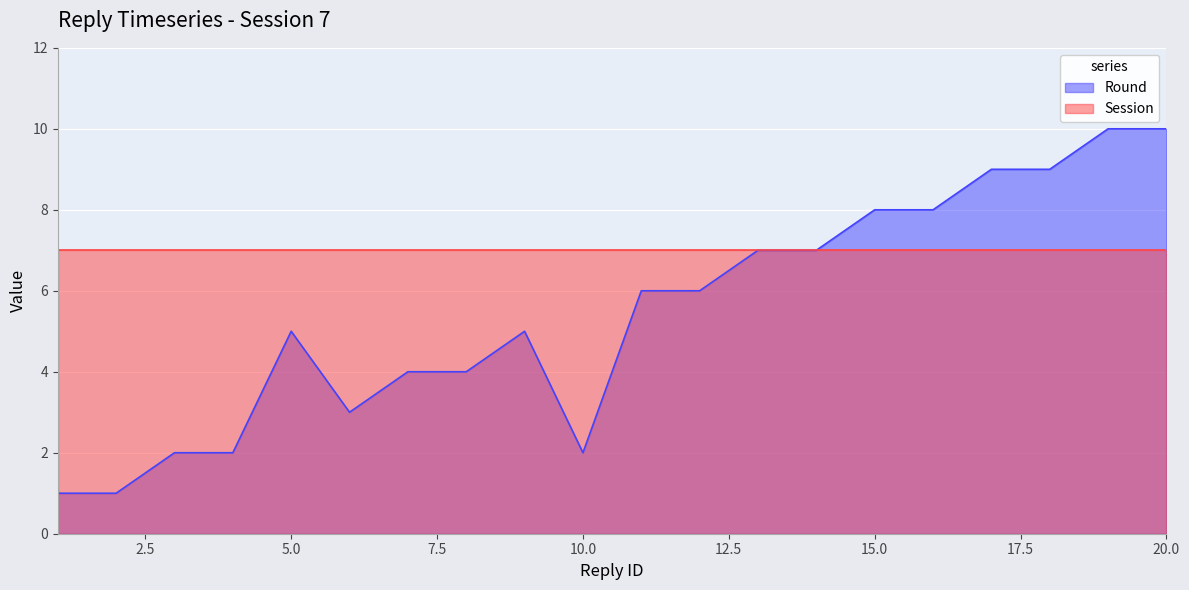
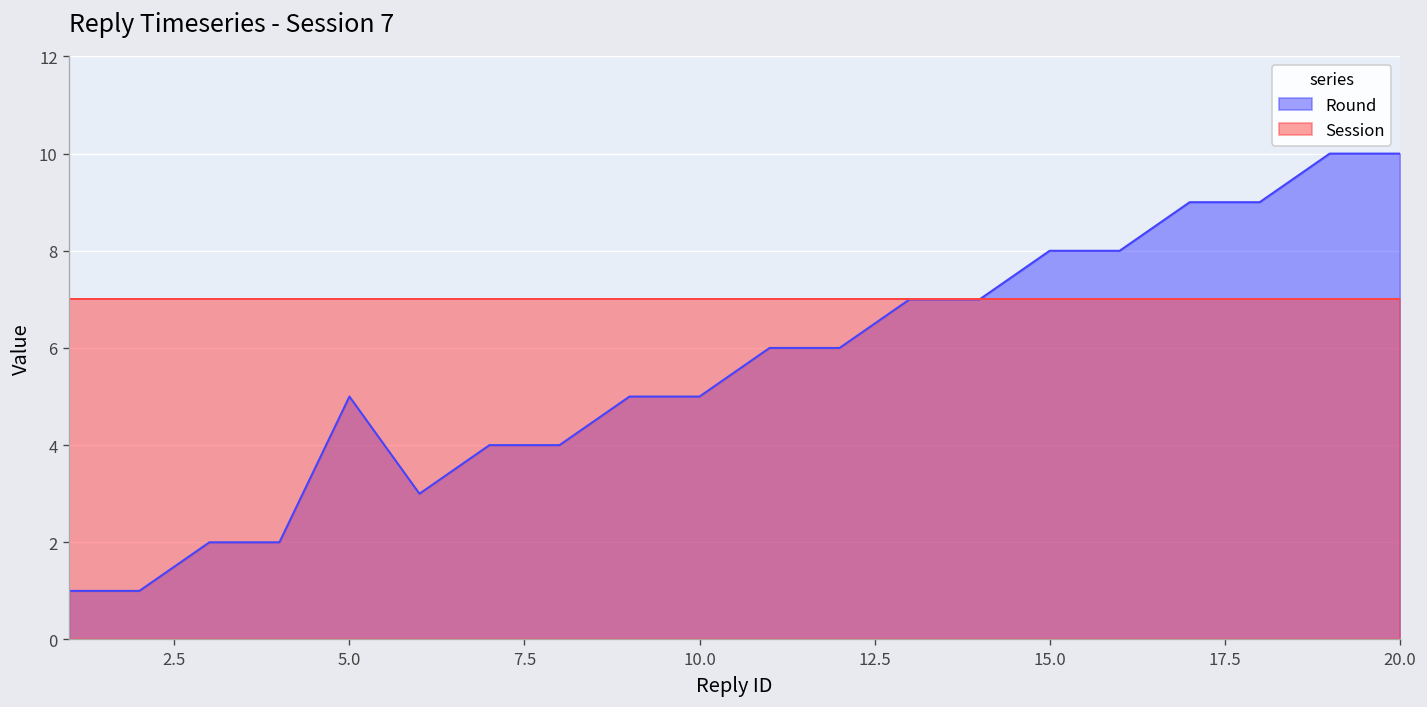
Round, 10.0: 2 -> 5
